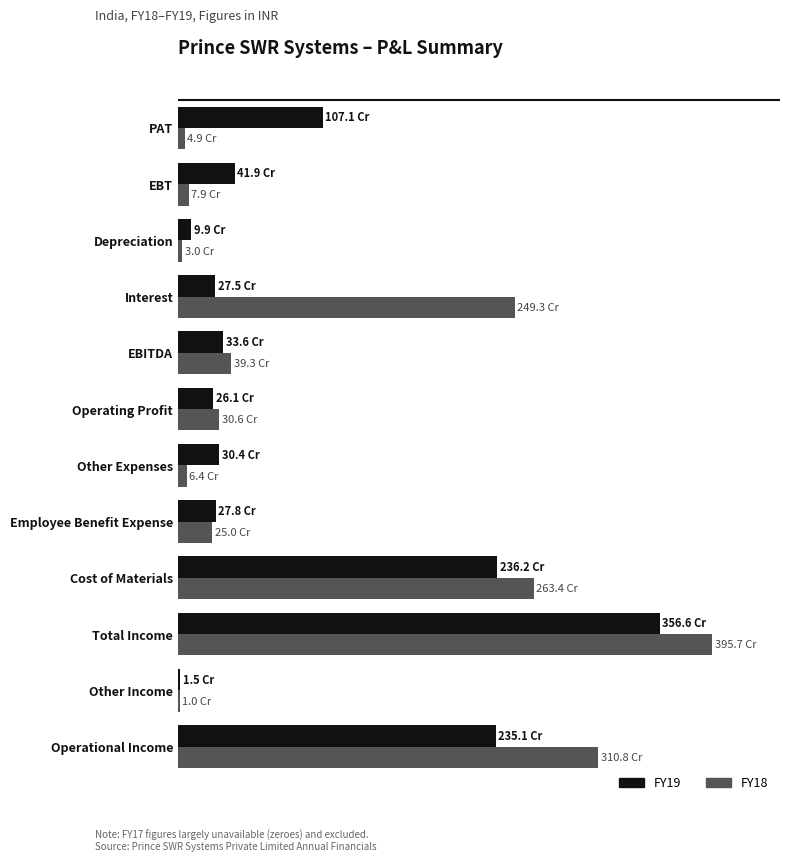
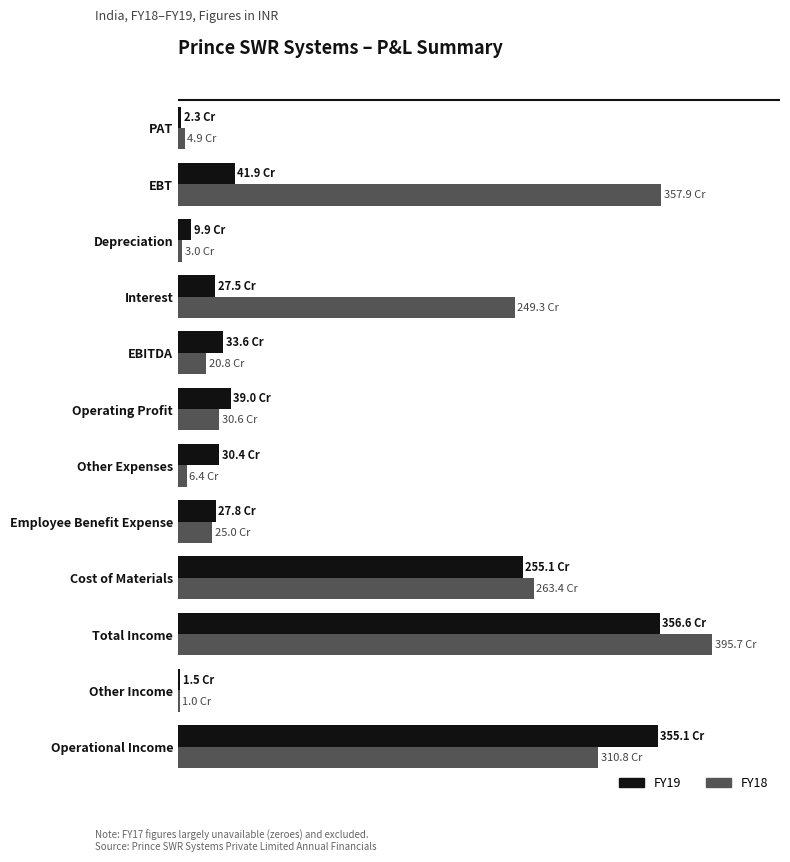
FY19, PAT: 107.1 -> 2.3
FY18, EBT: 7.9 -> 357.9
FY18, EBITDA: 39.3 -> 20.8
FY19, Operating Profit: 26.1 -> 39.0
FY19, Cost of Materials: 236.2 -> 255.1
FY19, Operational Income: 235.1 -> 355.1
